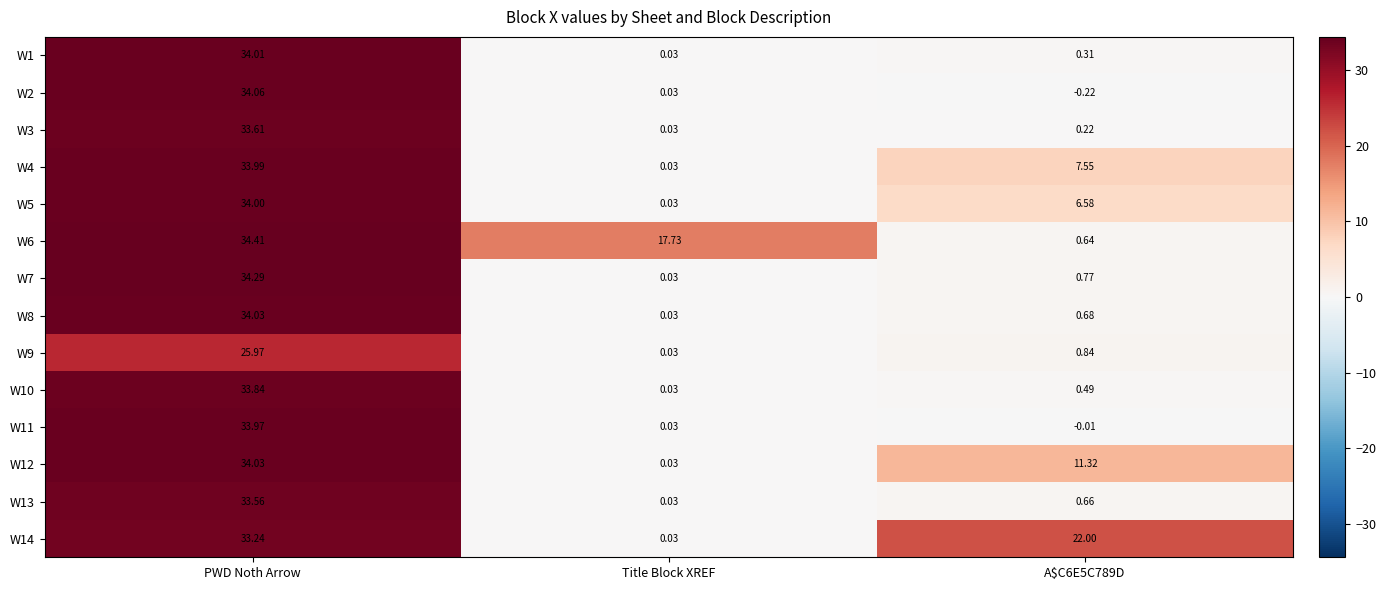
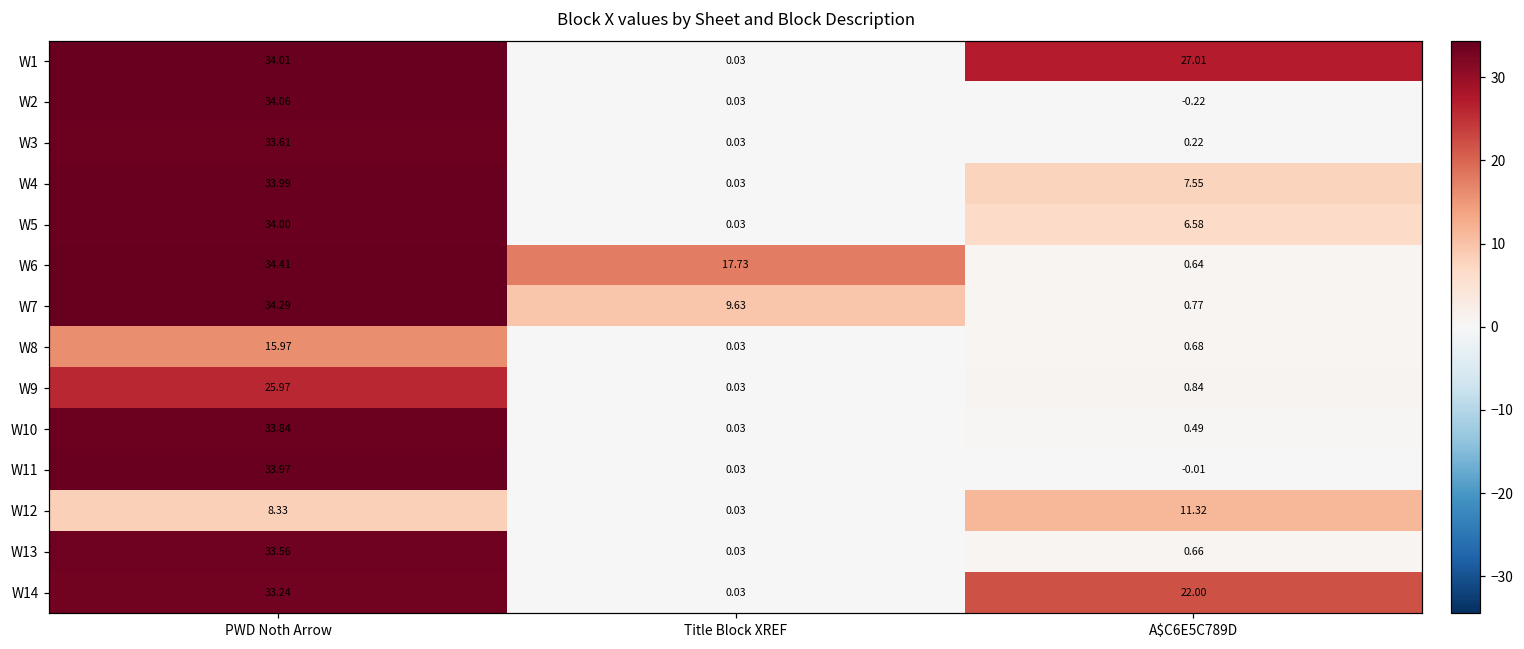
W1, A$C6E5C789D: 0.31 -> 27.01
W7, Title Block XREF: 0.03 -> 9.63
W8, PWD Noth Arrow: 34.03 -> 15.97
W12, PWD Noth Arrow: 34.03 -> 8.33
